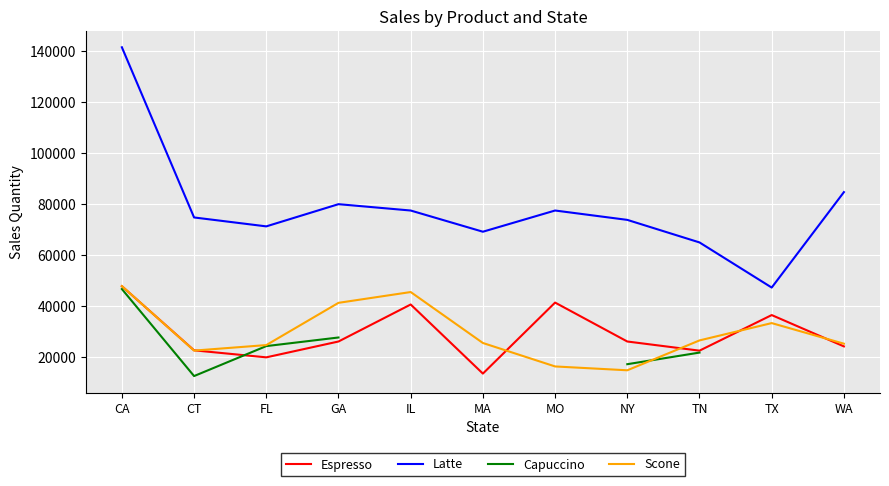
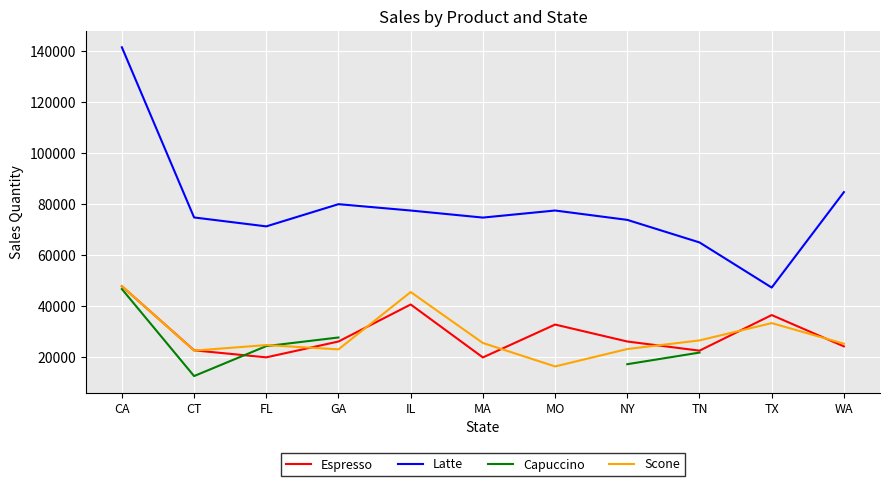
Scone, GA: 41000 -> 23000
Espresso, MA: 13000 -> 20000
Latte, MA: 69000 -> 75000
Espresso, MO: 41000 -> 33000
Scone, NY: 15000 -> 23000
